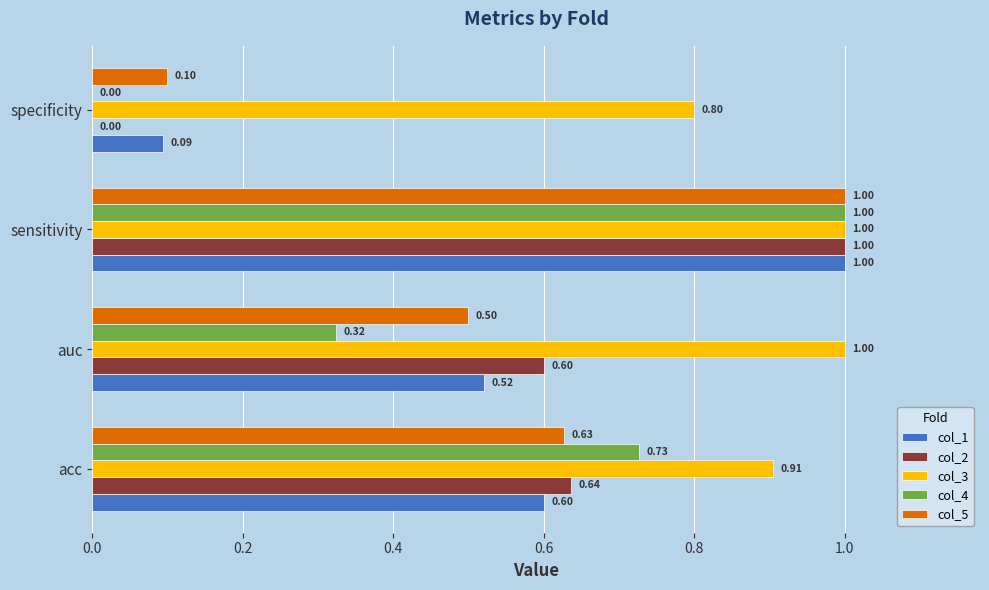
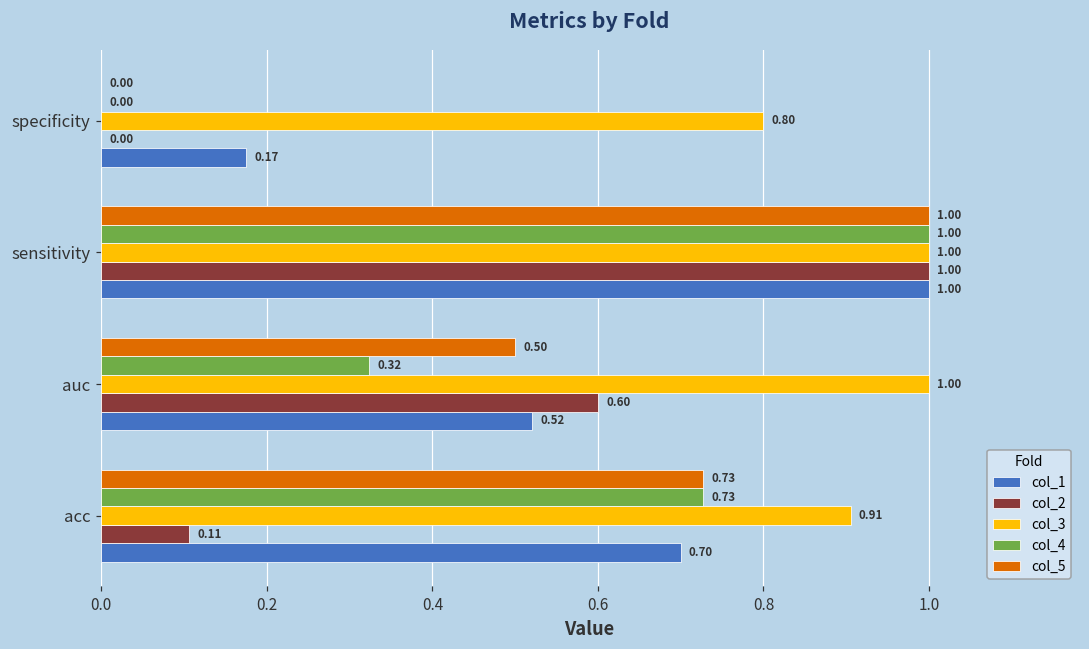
col_5, specificity: 0.10 -> 0.00
col_1, specificity: 0.09 -> 0.17
col_5, acc: 0.63 -> 0.73
col_2, acc: 0.64 -> 0.11
col_1, acc: 0.60 -> 0.70
